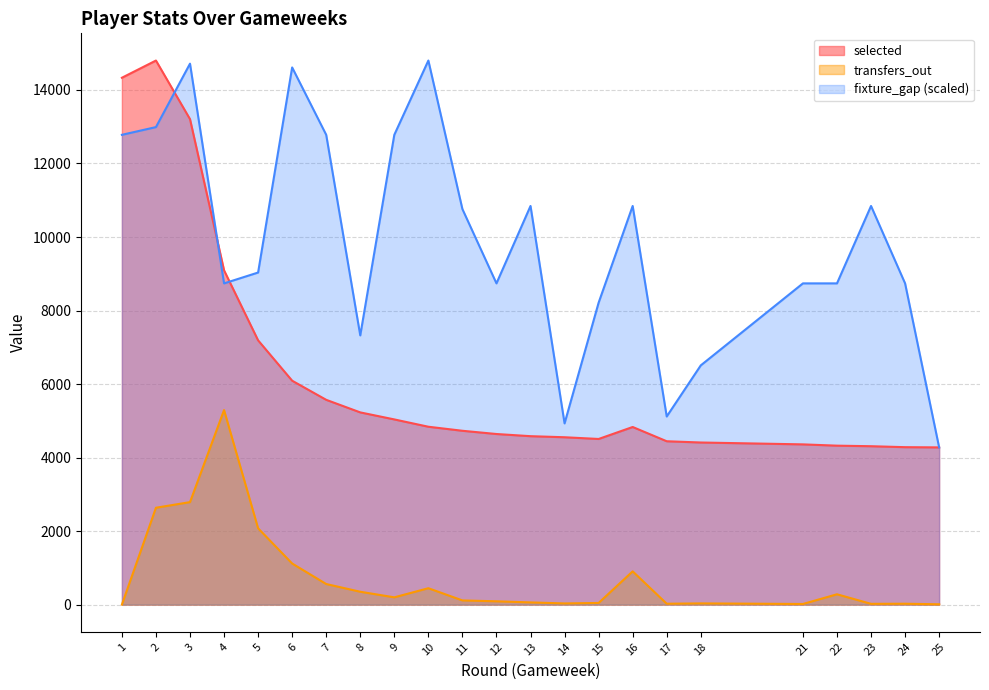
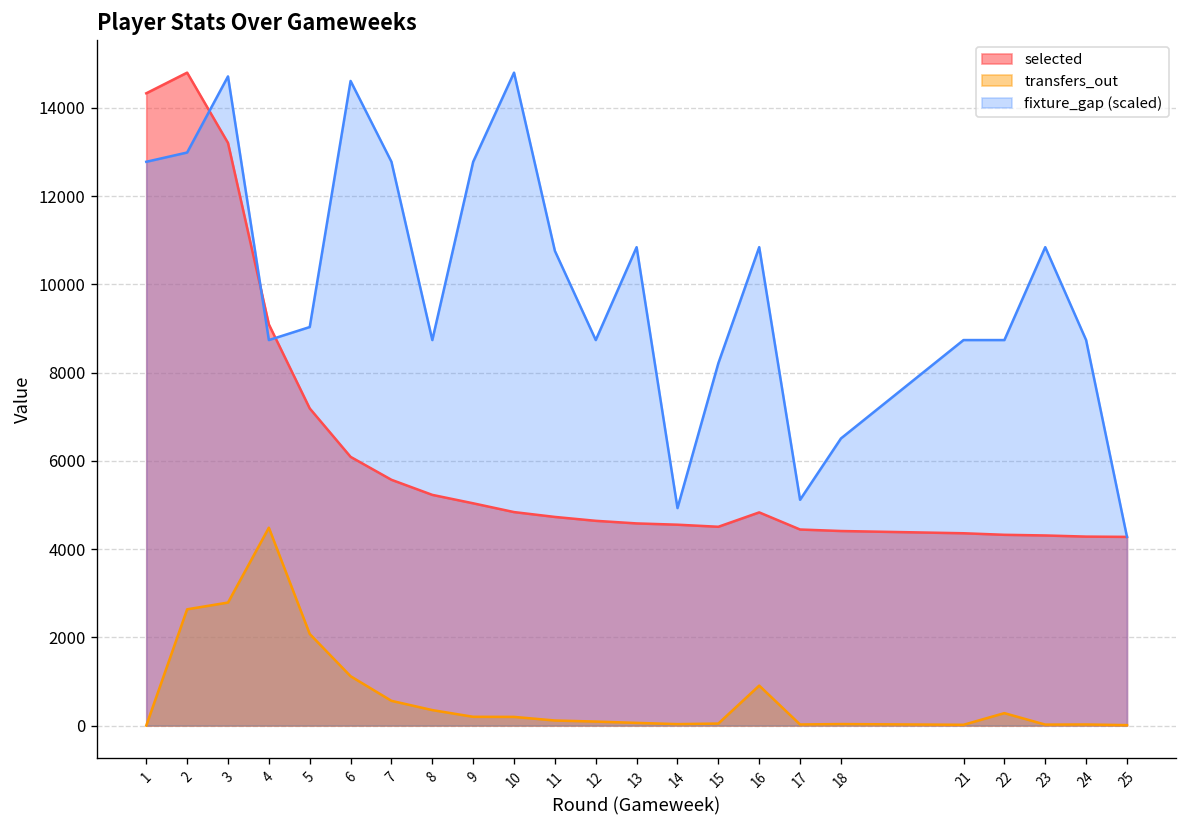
transfers_out, 4: 5300 -> 4500
fixture_gap (scaled), 8: 7300 -> 8700
transfers_out, 10: 400 -> 200
